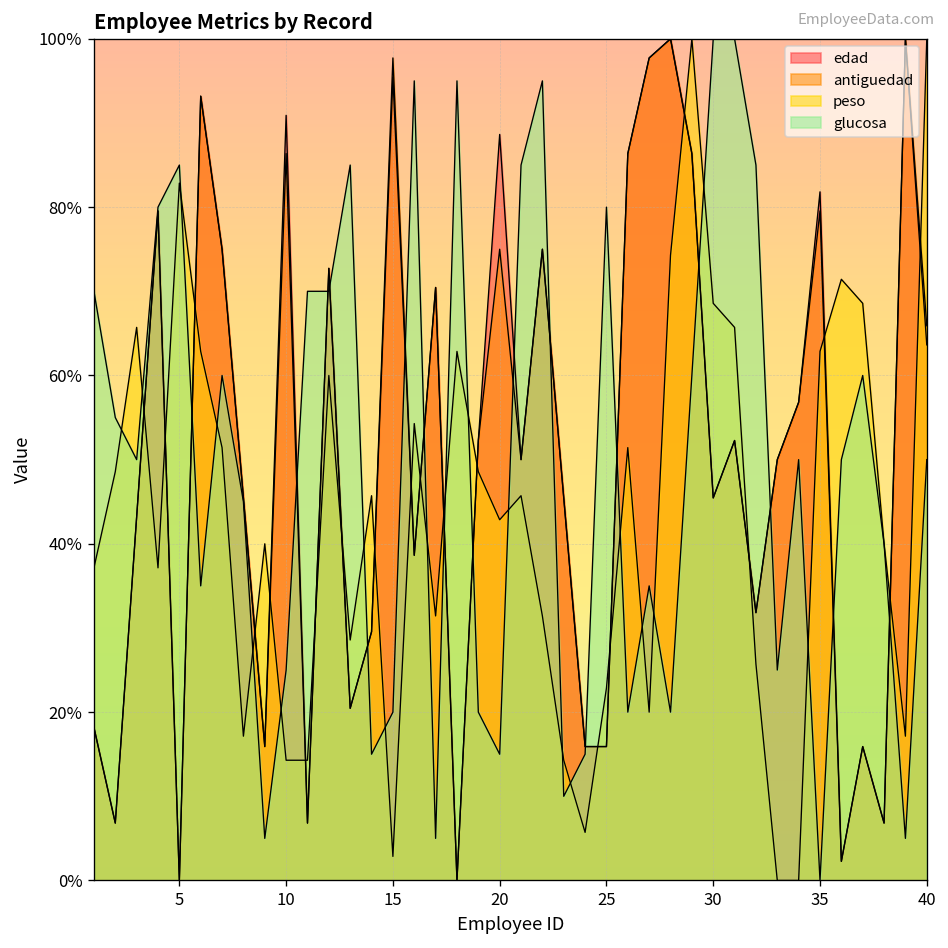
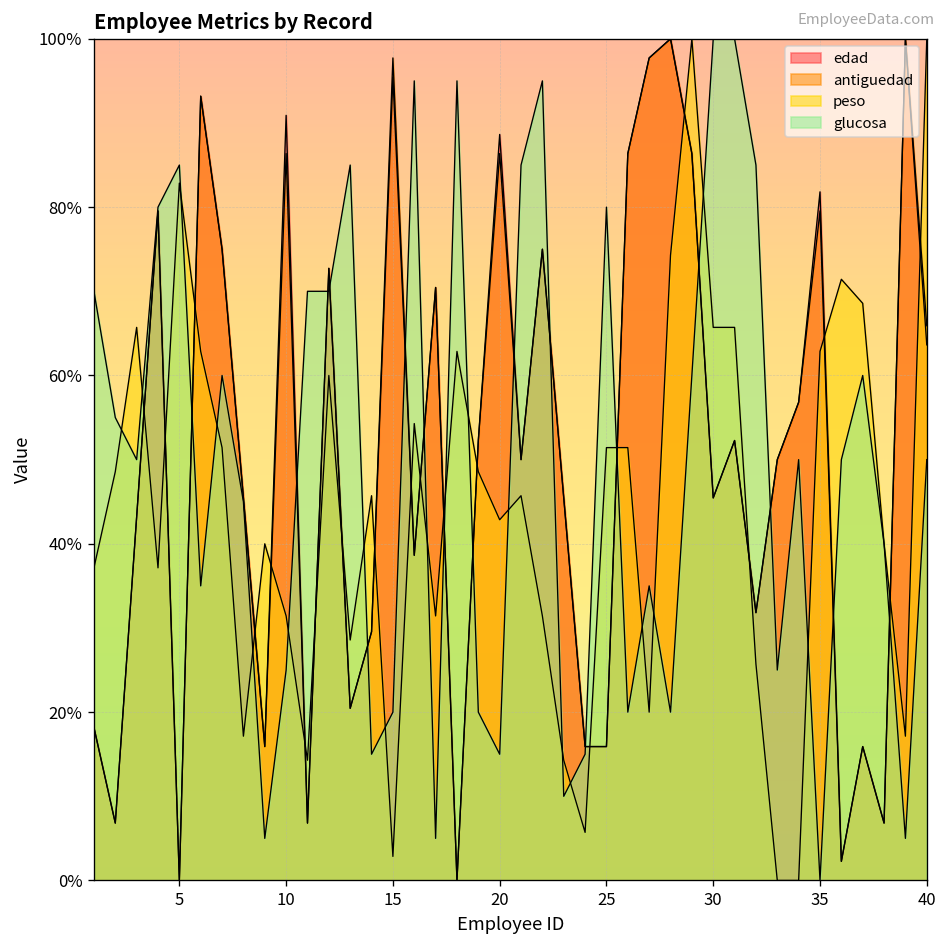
peso, 10: 14% -> 31%
antiguedad, 20: 75% -> 86%
peso, 25: 23% -> 51%
peso, 30: 69% -> 66%
